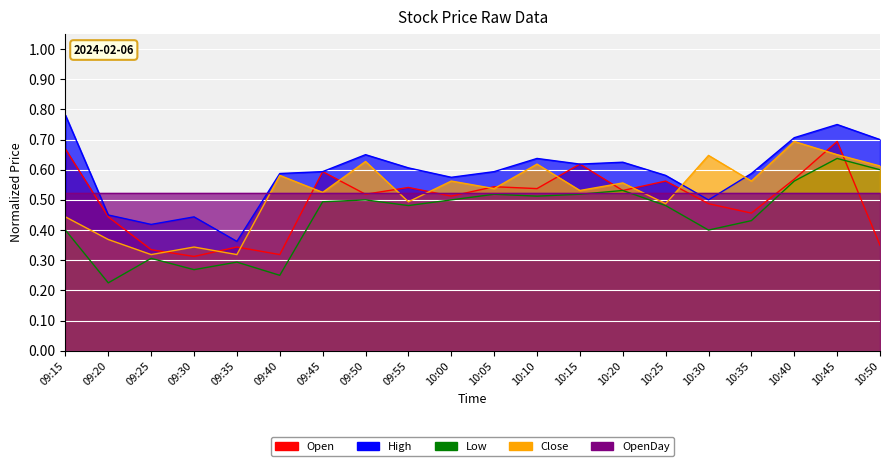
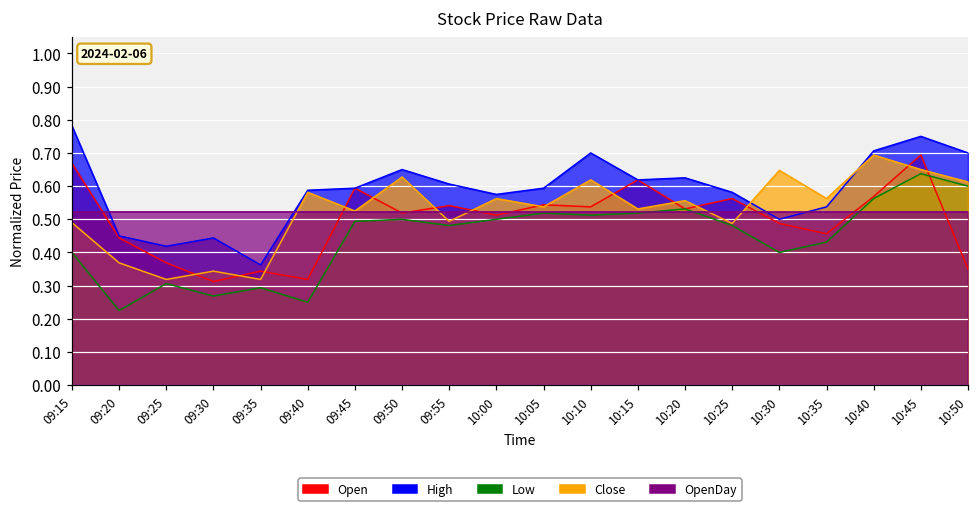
Close, 09:15: 0.44 -> 0.49
Open, 09:25: 0.34 -> 0.37
High, 10:10: 0.64 -> 0.70
High, 10:35: 0.59 -> 0.54
